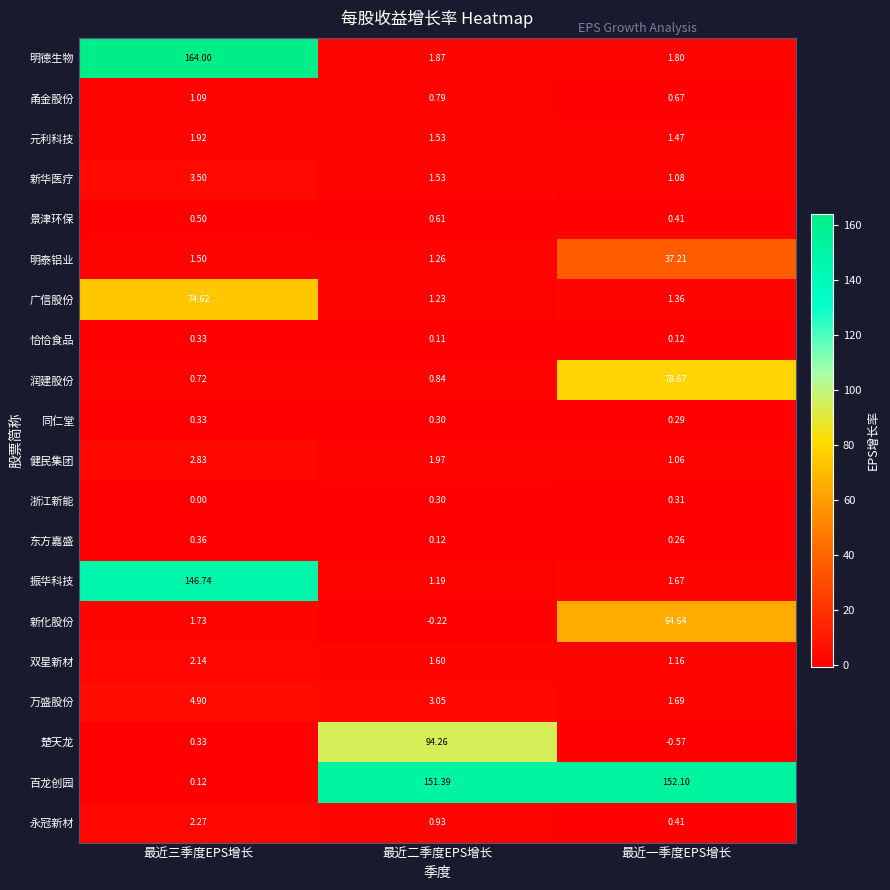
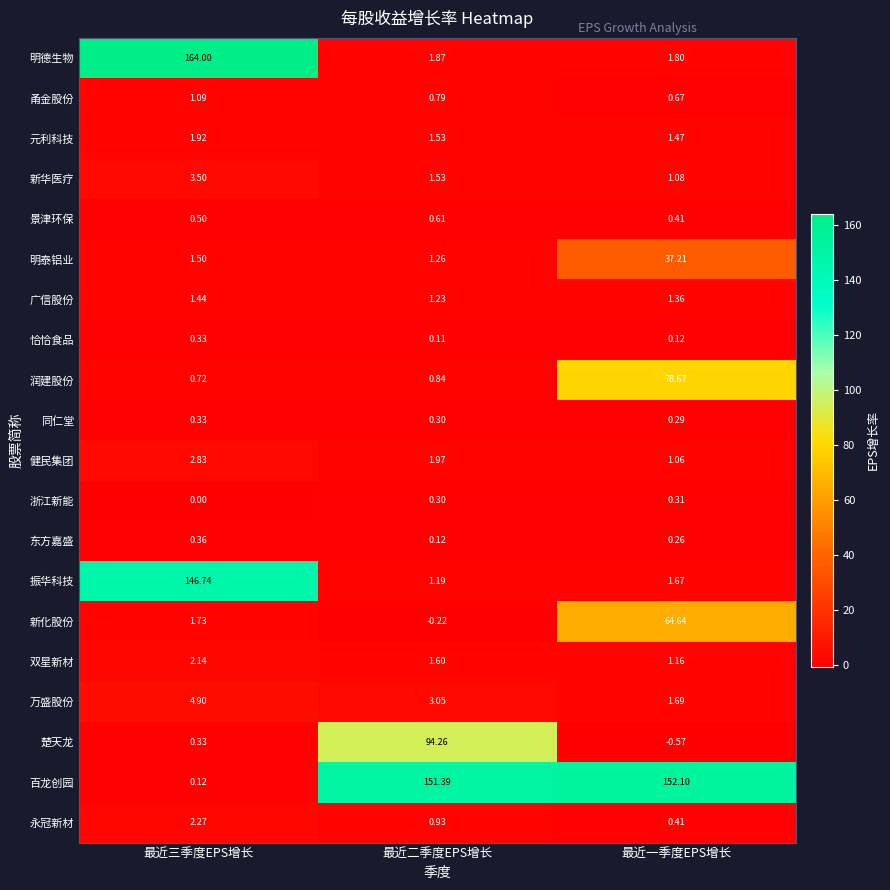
广信股份, 最近三季度EPS增长: 74.62 -> 1.44
